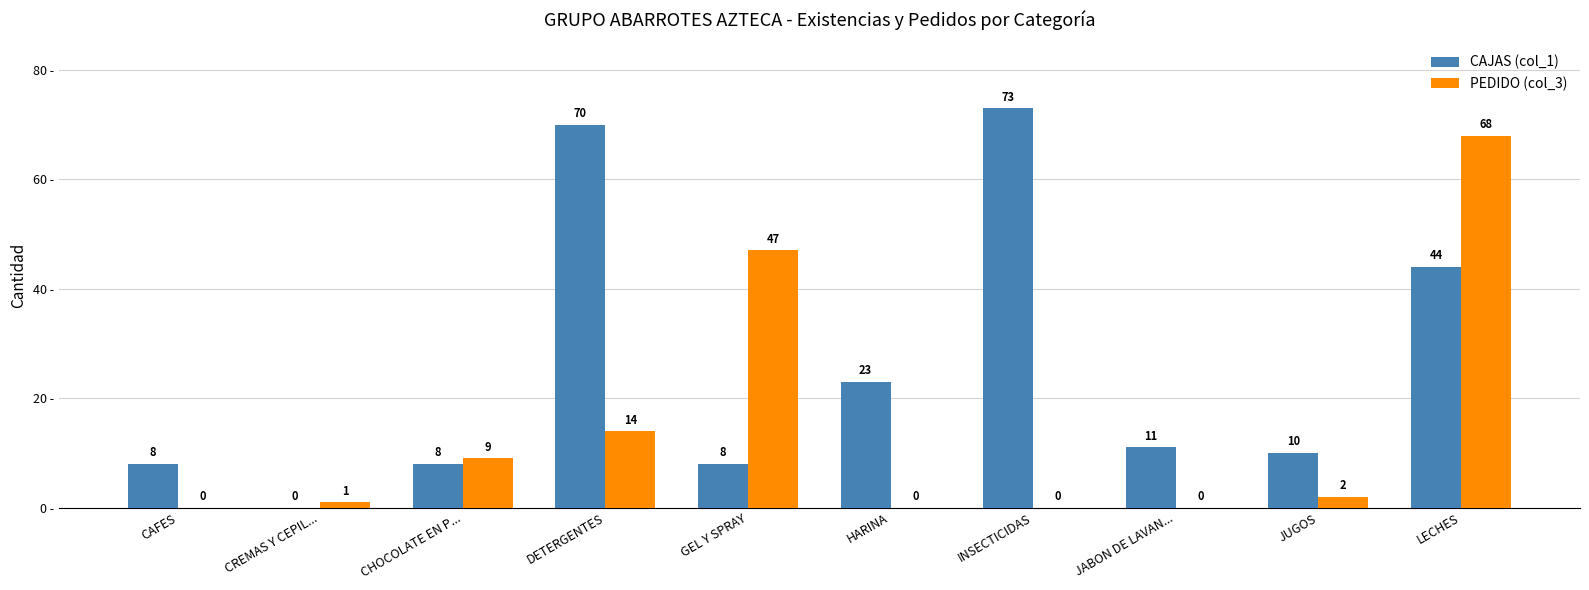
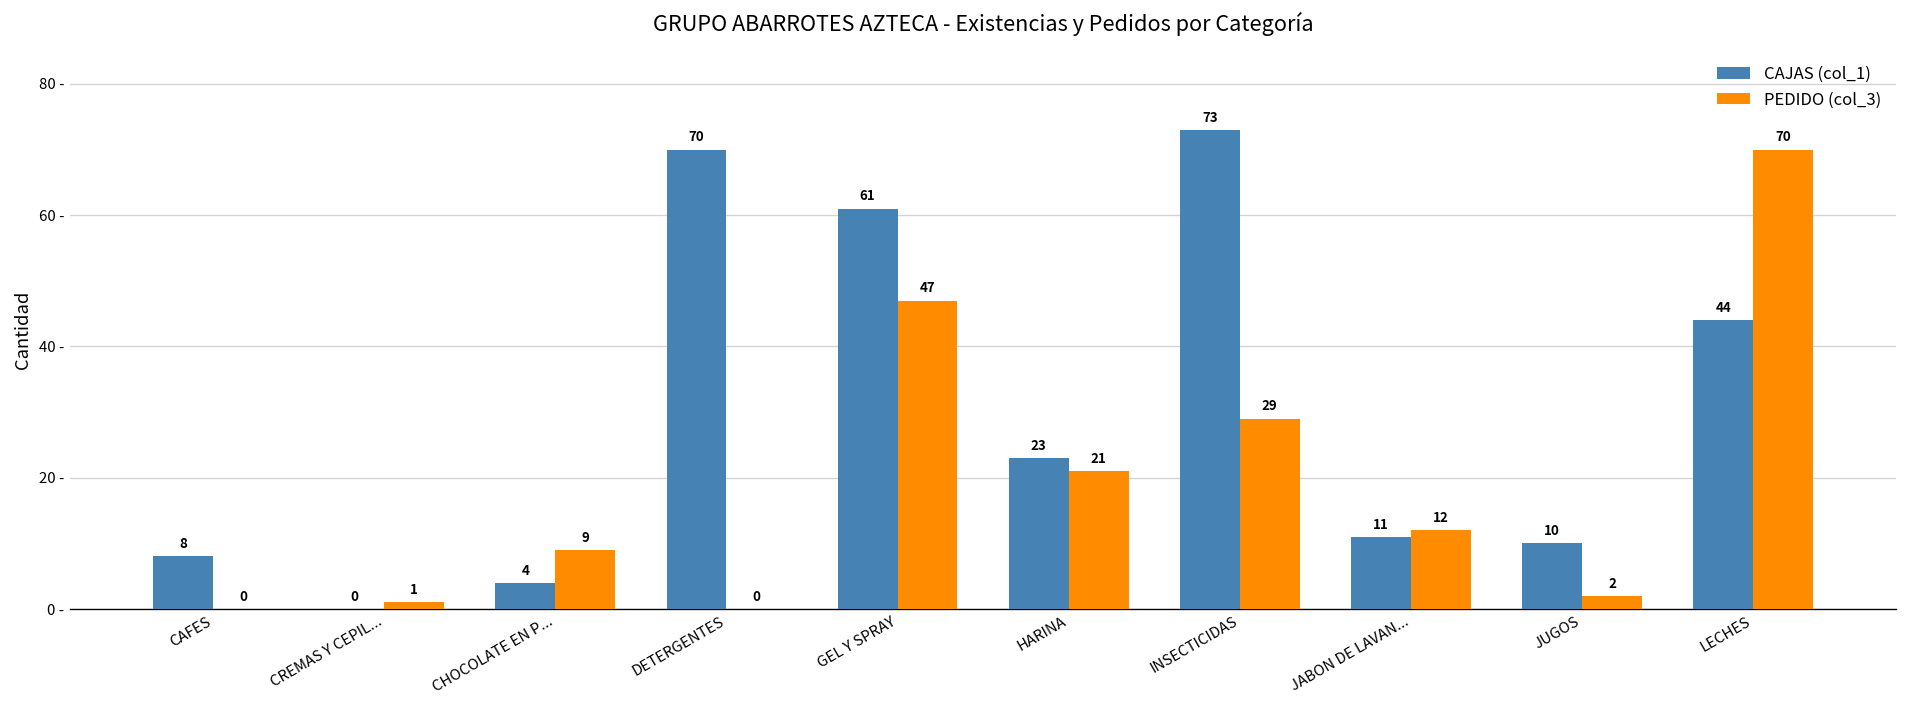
CAJAS (col_1), CHOCOLATE EN P...: 8 -> 4
PEDIDO (col_3), DETERGENTES: 14 -> 0
CAJAS (col_1), GEL Y SPRAY: 8 -> 61
PEDIDO (col_3), HARINA: 0 -> 21
PEDIDO (col_3), INSECTICIDAS: 0 -> 29
PEDIDO (col_3), JABON DE LAVAN...: 0 -> 12
PEDIDO (col_3), LECHES: 68 -> 70
